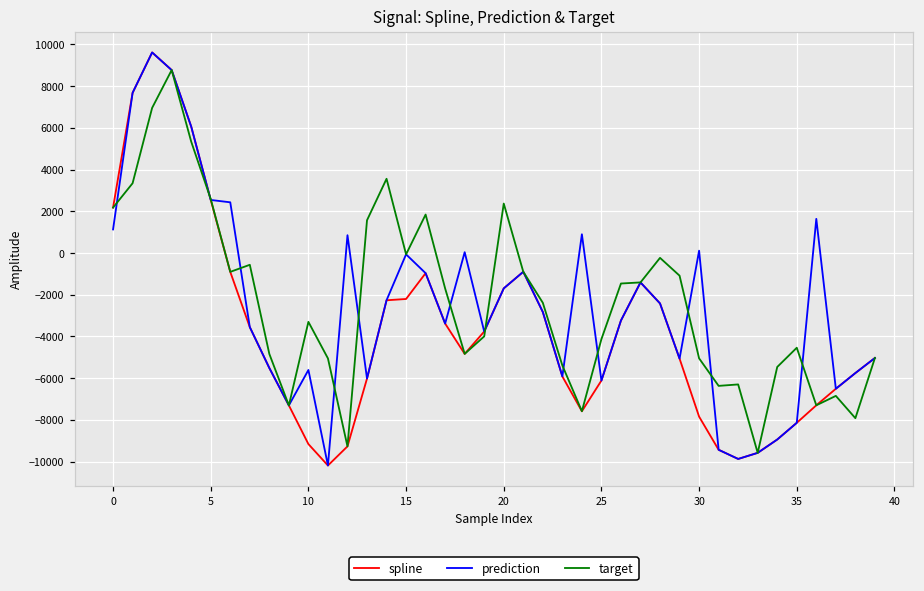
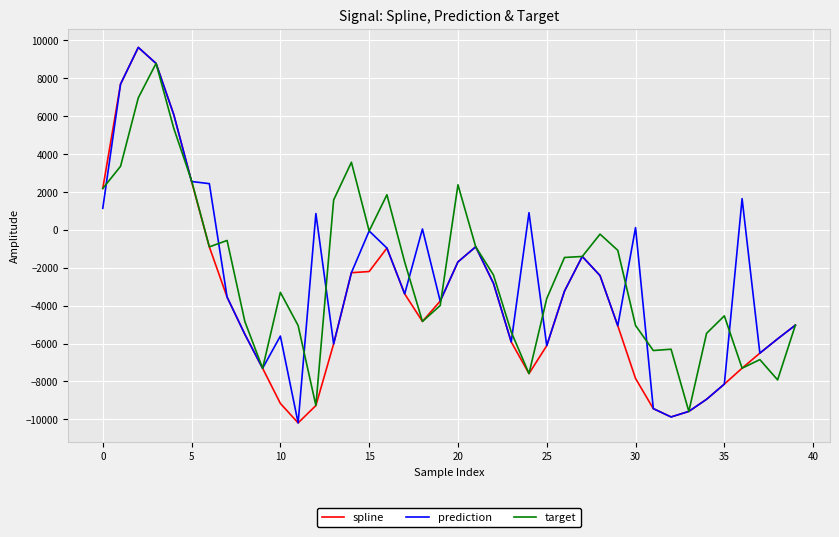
target, 25: -4100 -> -3600
